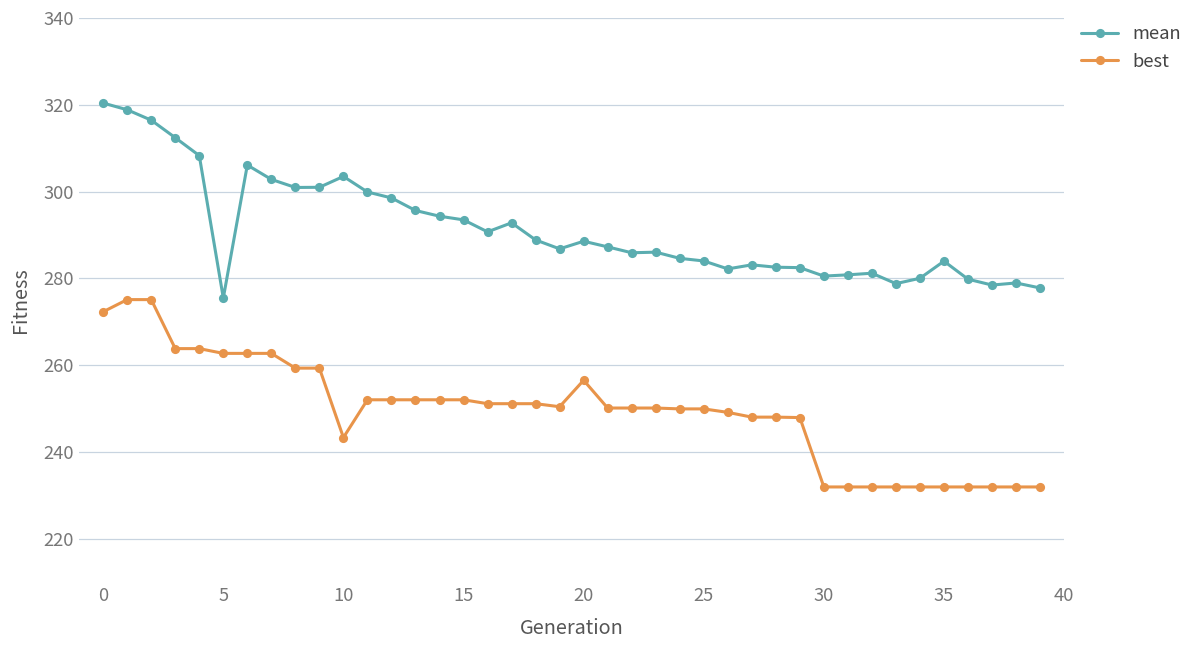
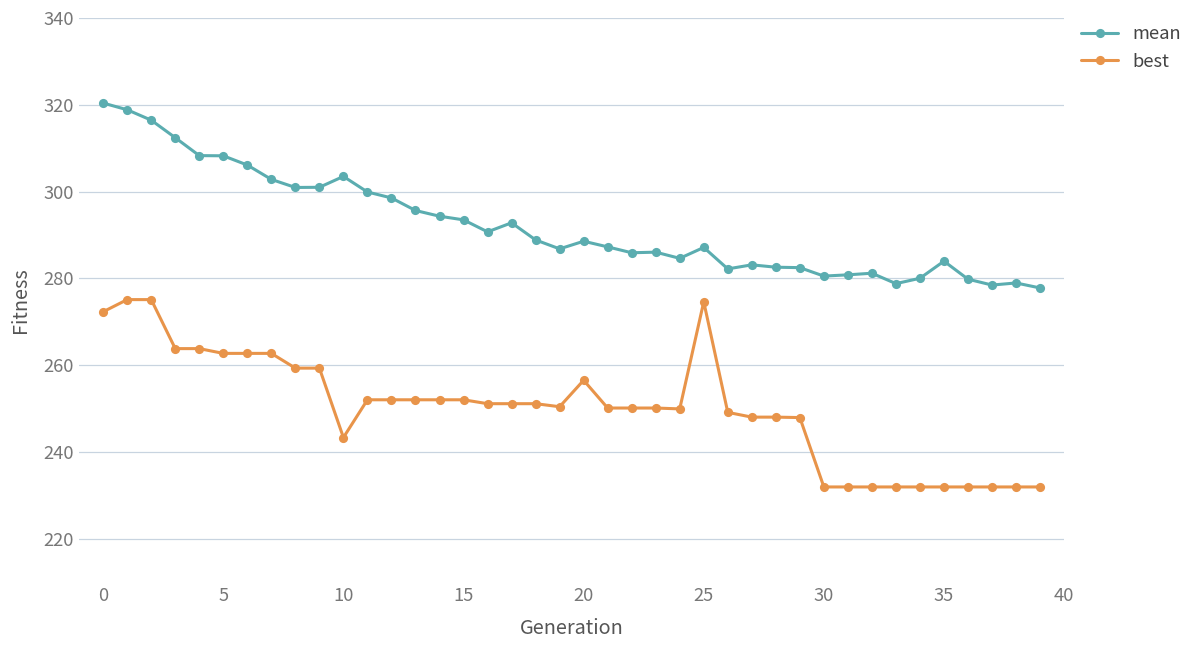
mean, 5: 275 -> 308
mean, 25: 284 -> 287
best, 25: 250 -> 275
